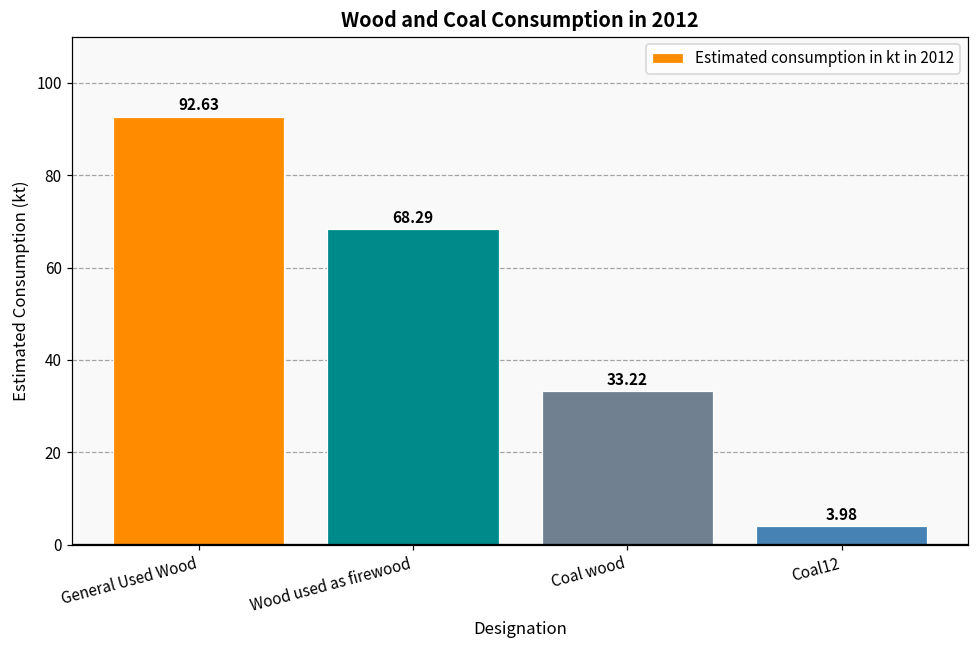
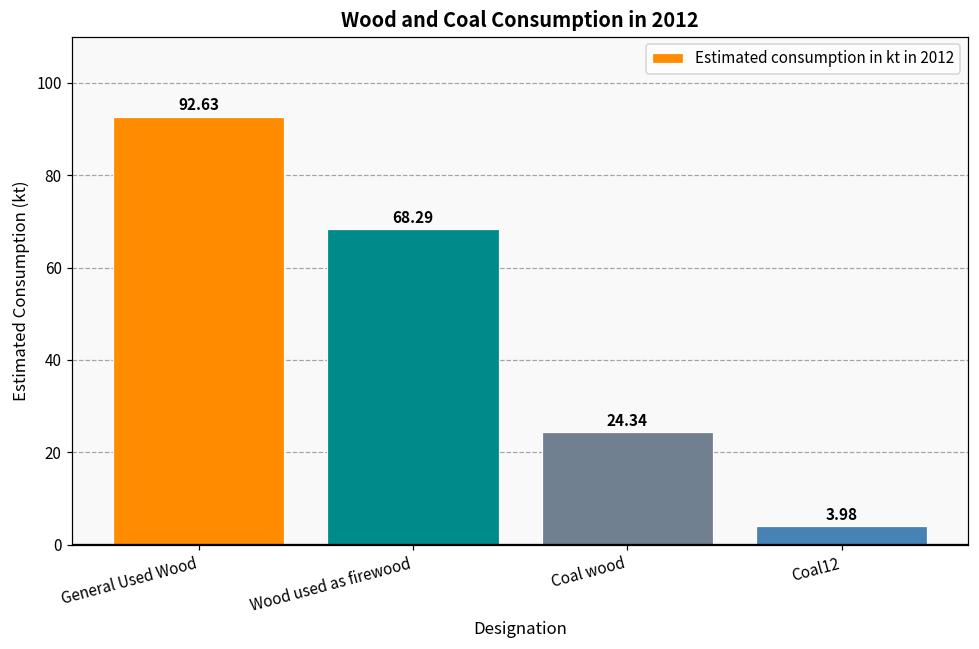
Coal wood: 33.22 -> 24.34
